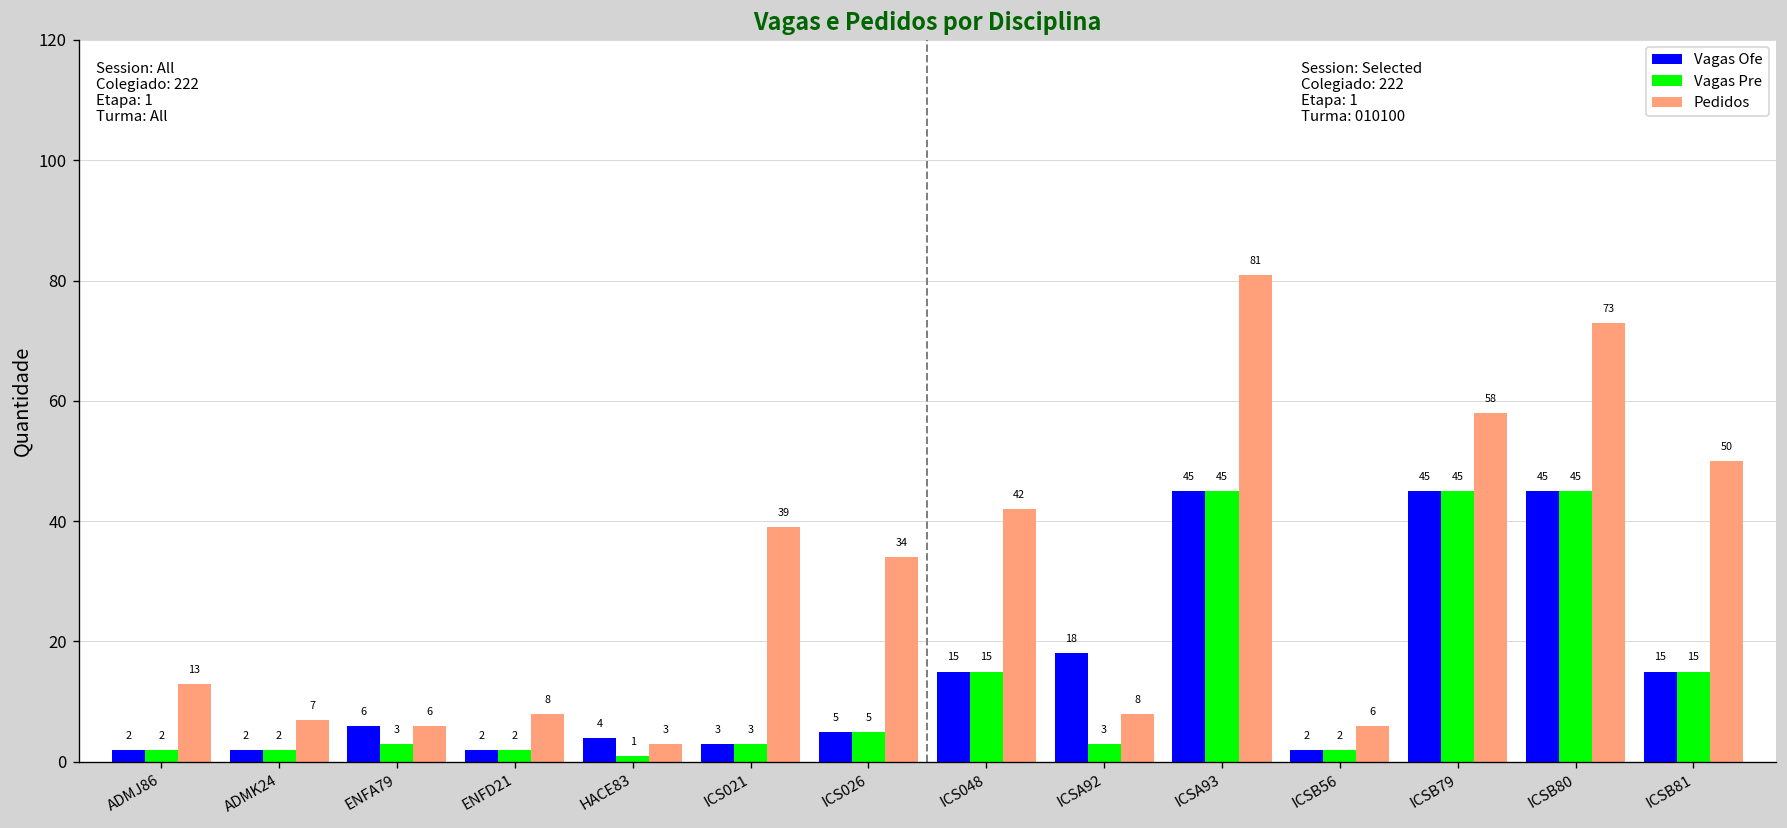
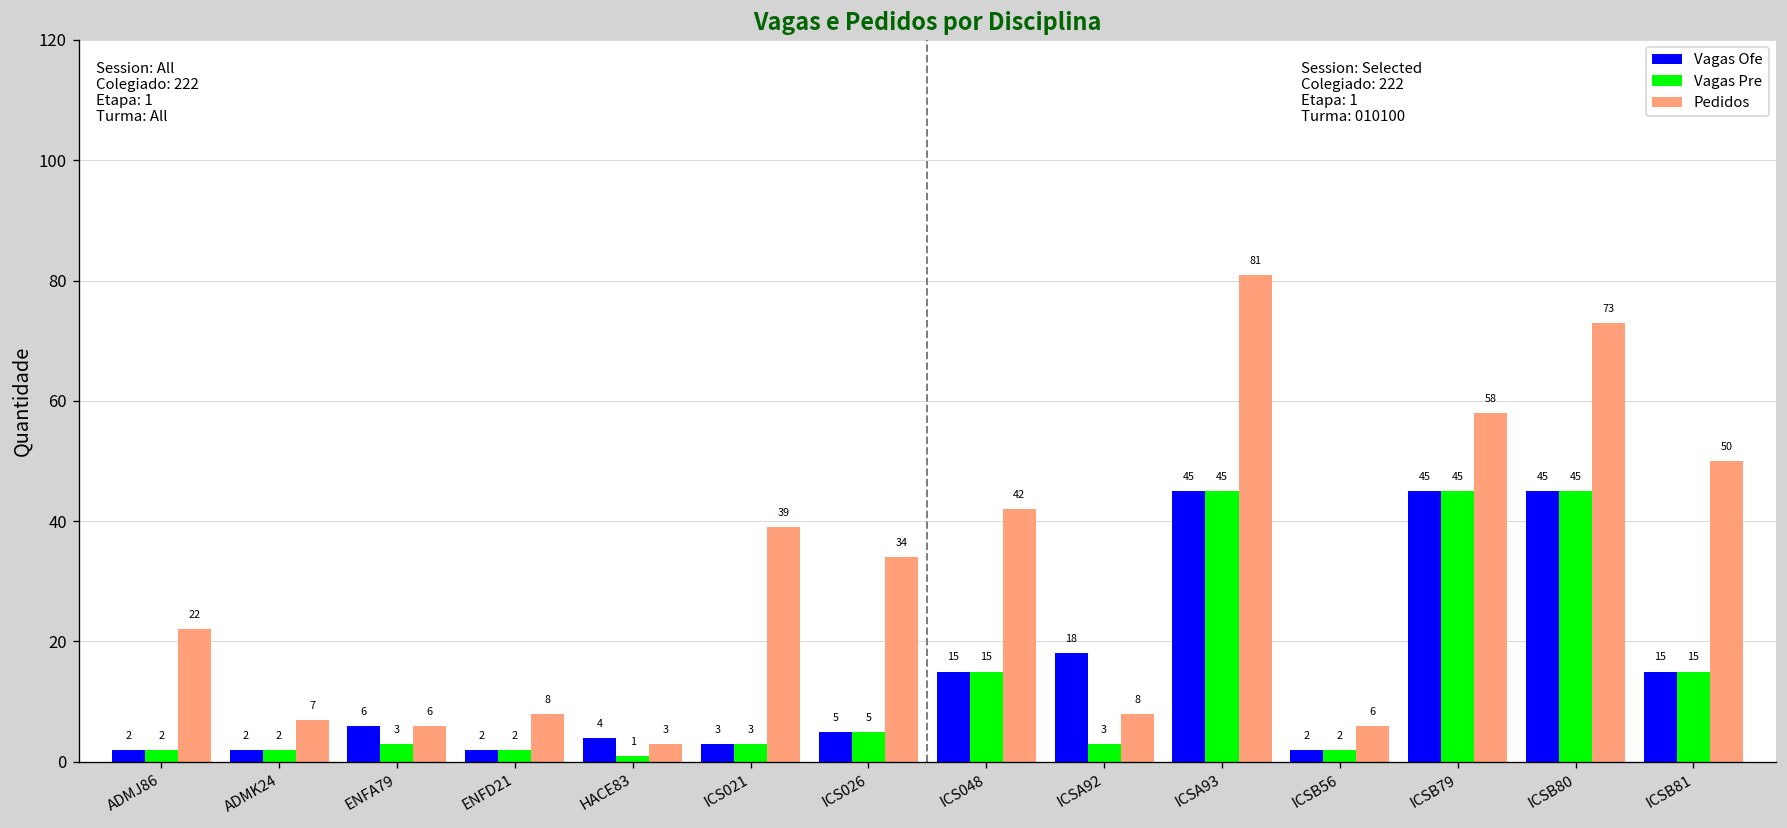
Pedidos, ADMJ86: 13 -> 22
